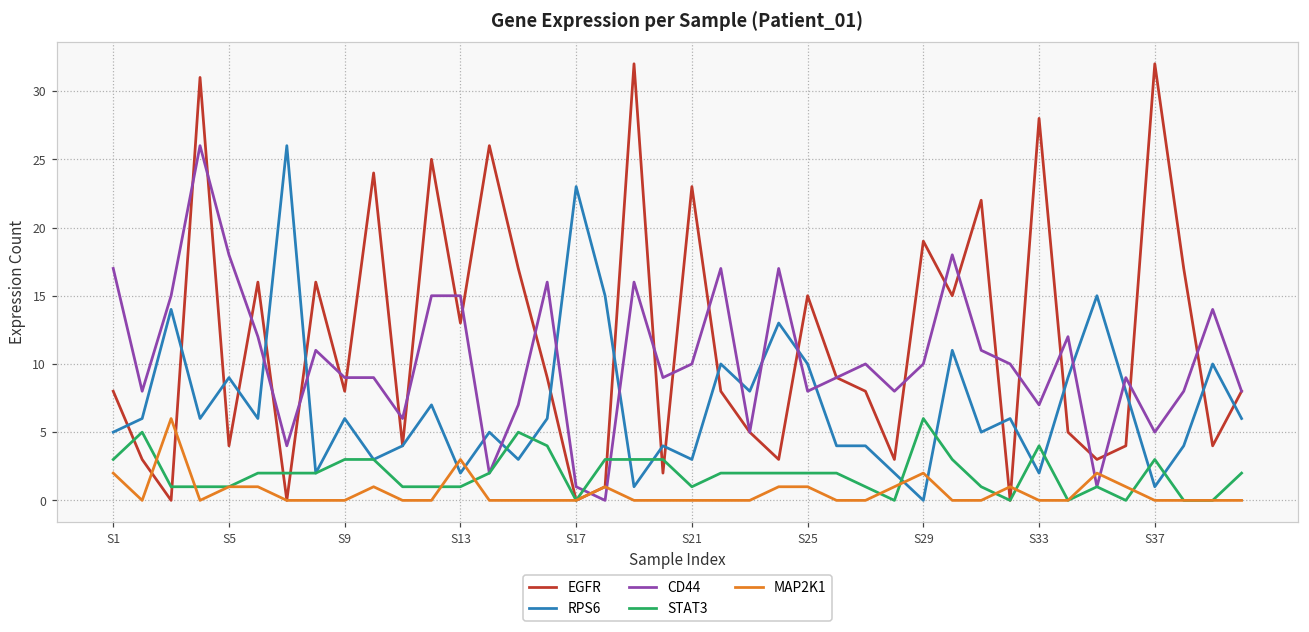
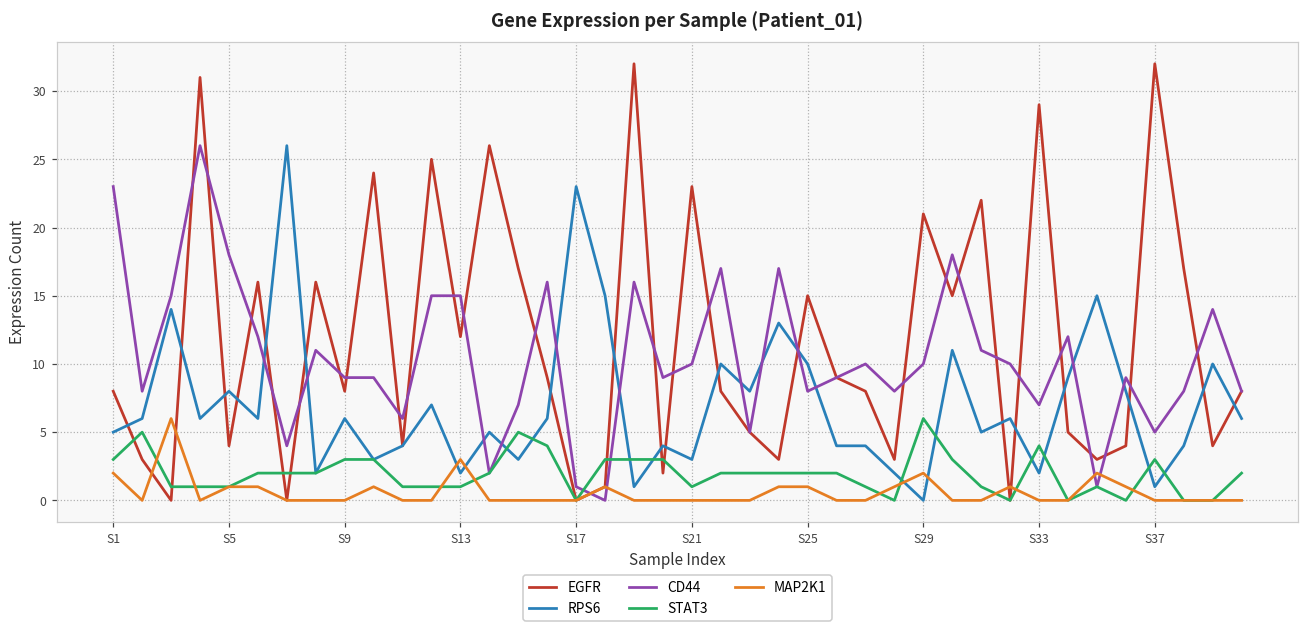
CD44, S1: 17 -> 23
RPS6, S5: 9 -> 8
EGFR, S13: 13 -> 12
EGFR, S29: 19 -> 21
EGFR, S33: 28 -> 29
